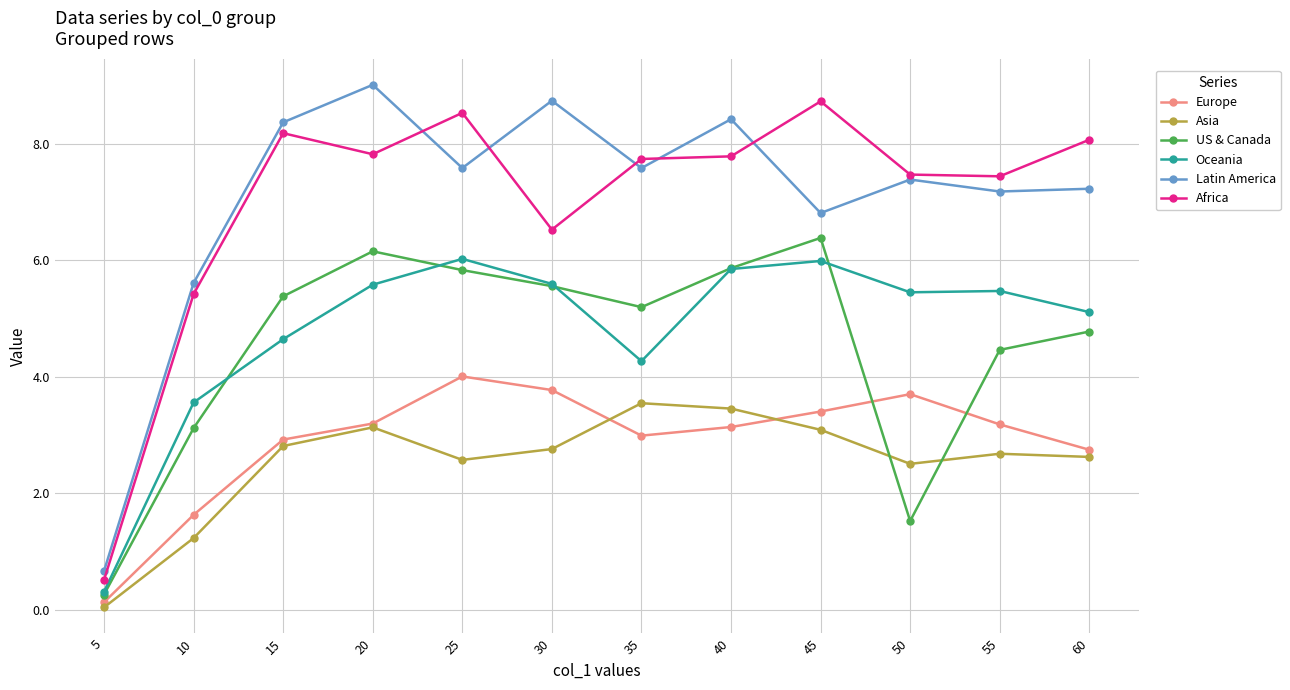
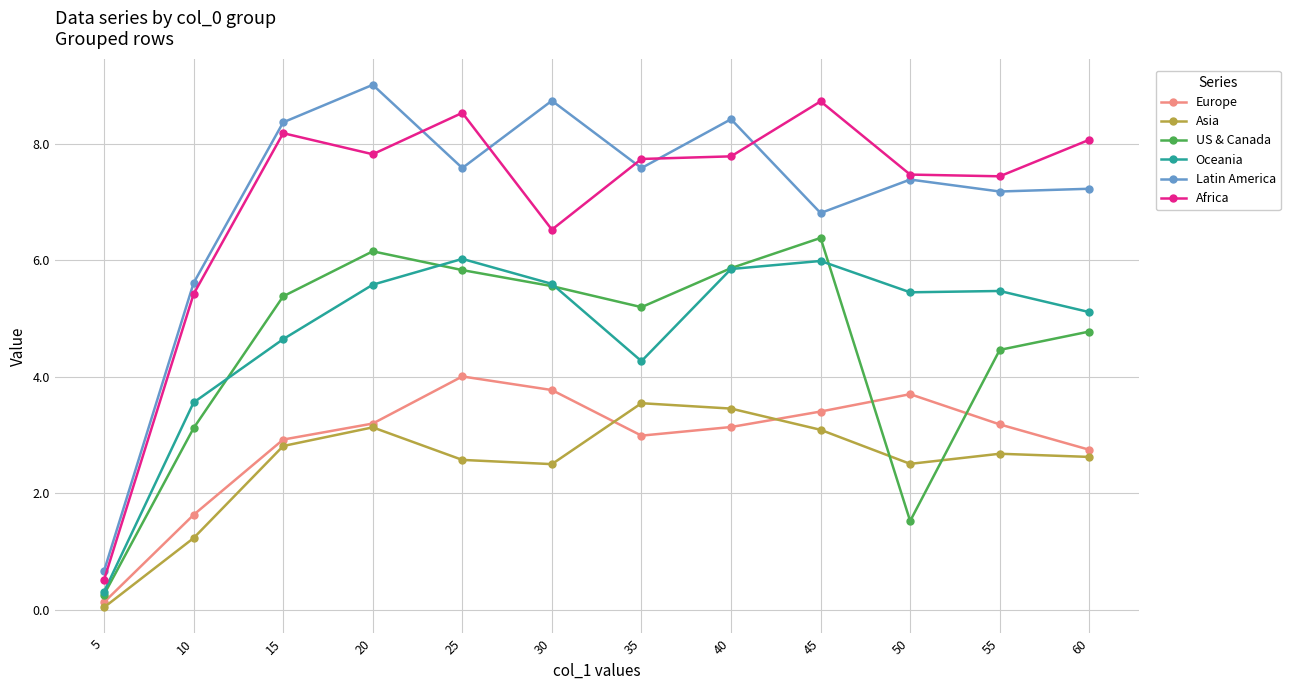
Asia, 30: 2.8 -> 2.5
